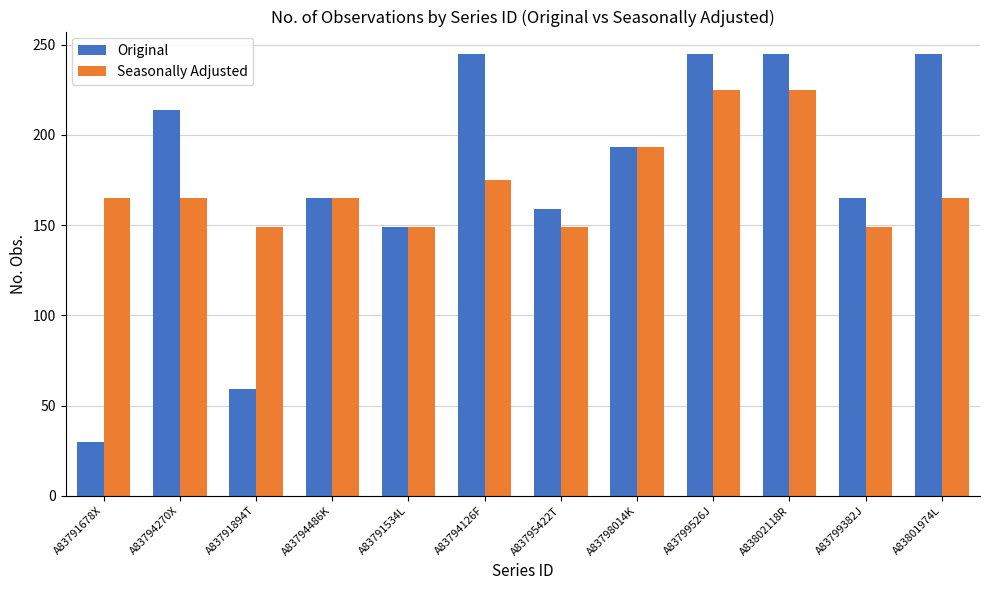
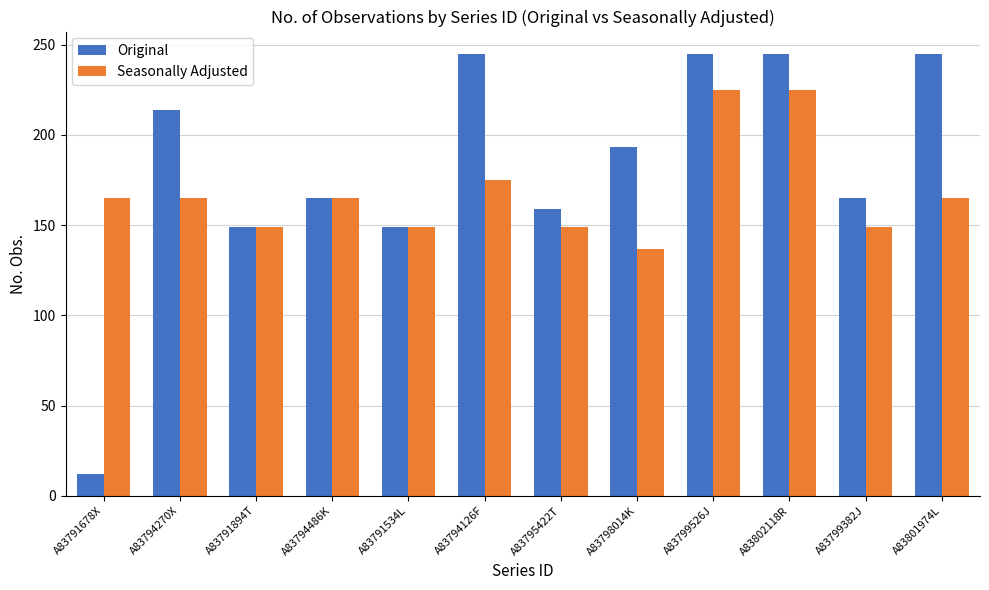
Original, A83791678X: 30 -> 12
Original, A83791894T: 59 -> 149
Seasonally Adjusted, A83798014K: 193 -> 137
